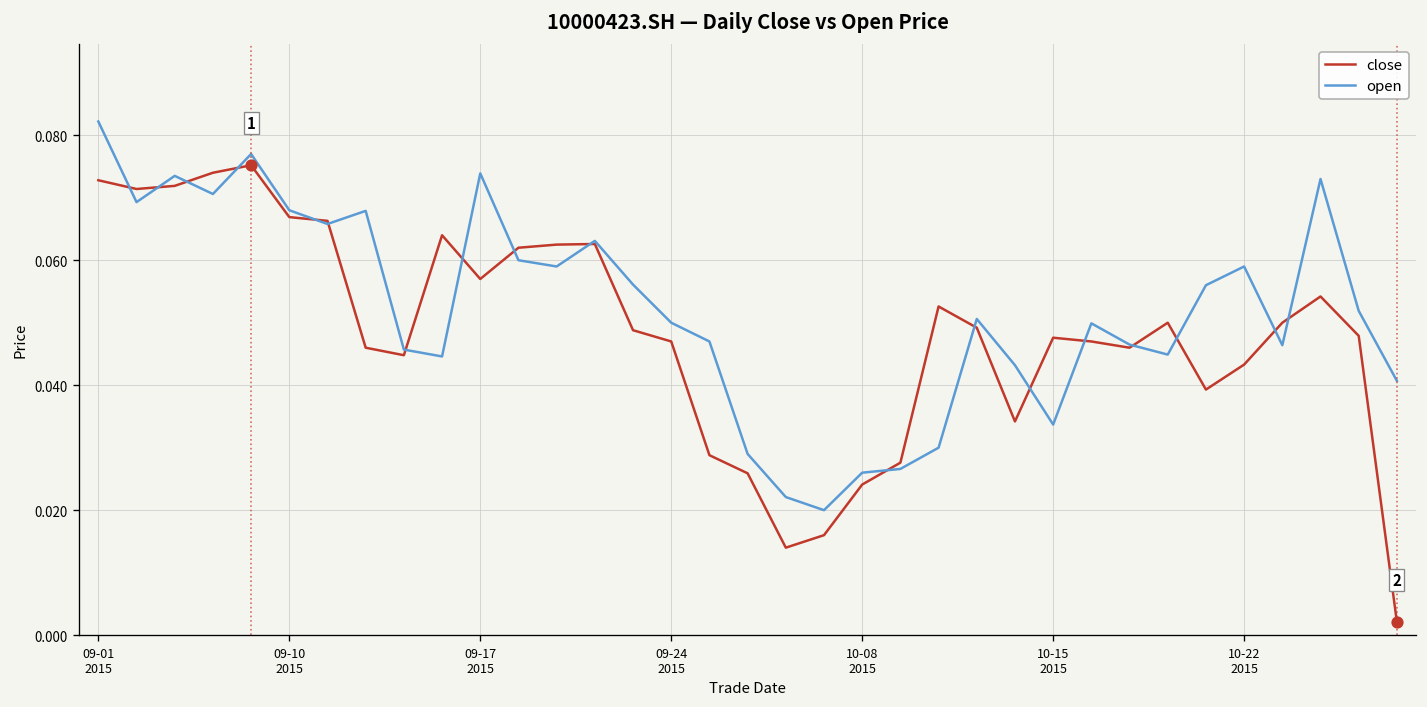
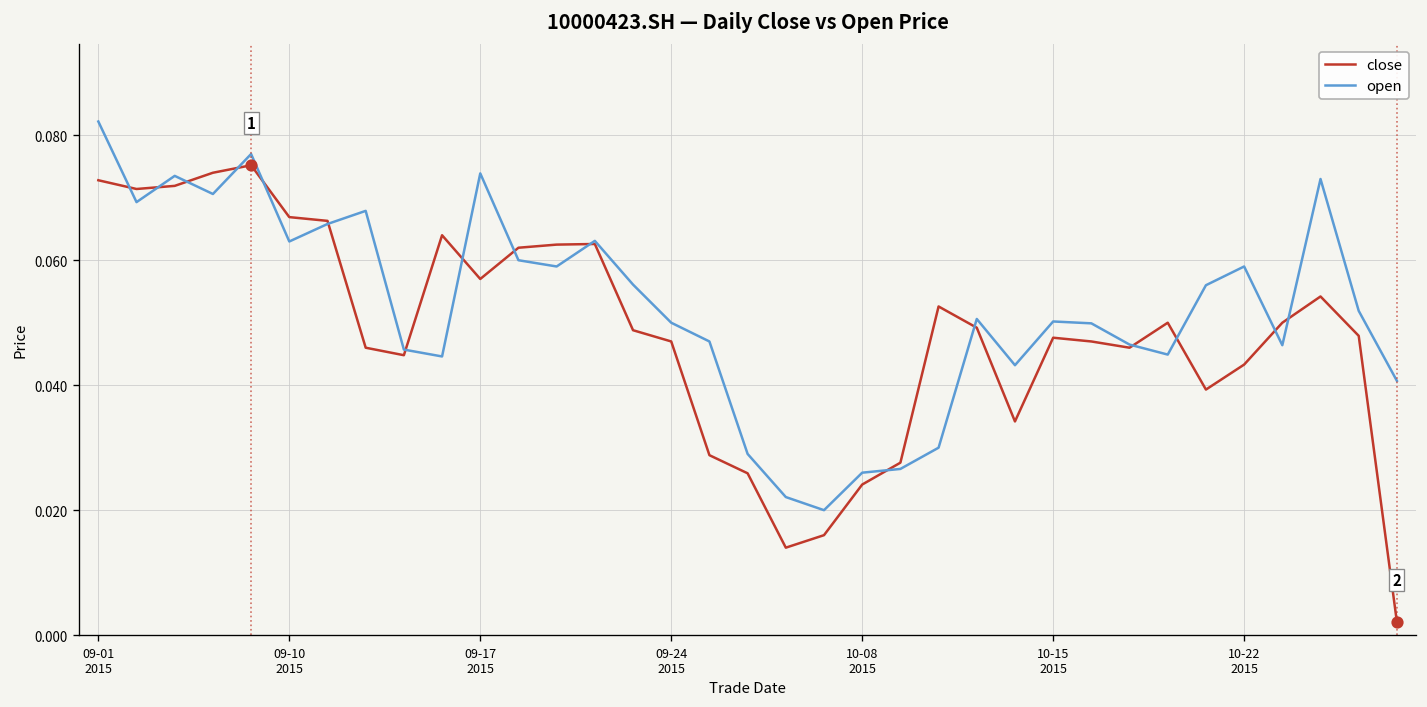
open, 09-10 2015: 0.068 -> 0.063
open, 10-15 2015: 0.034 -> 0.050
